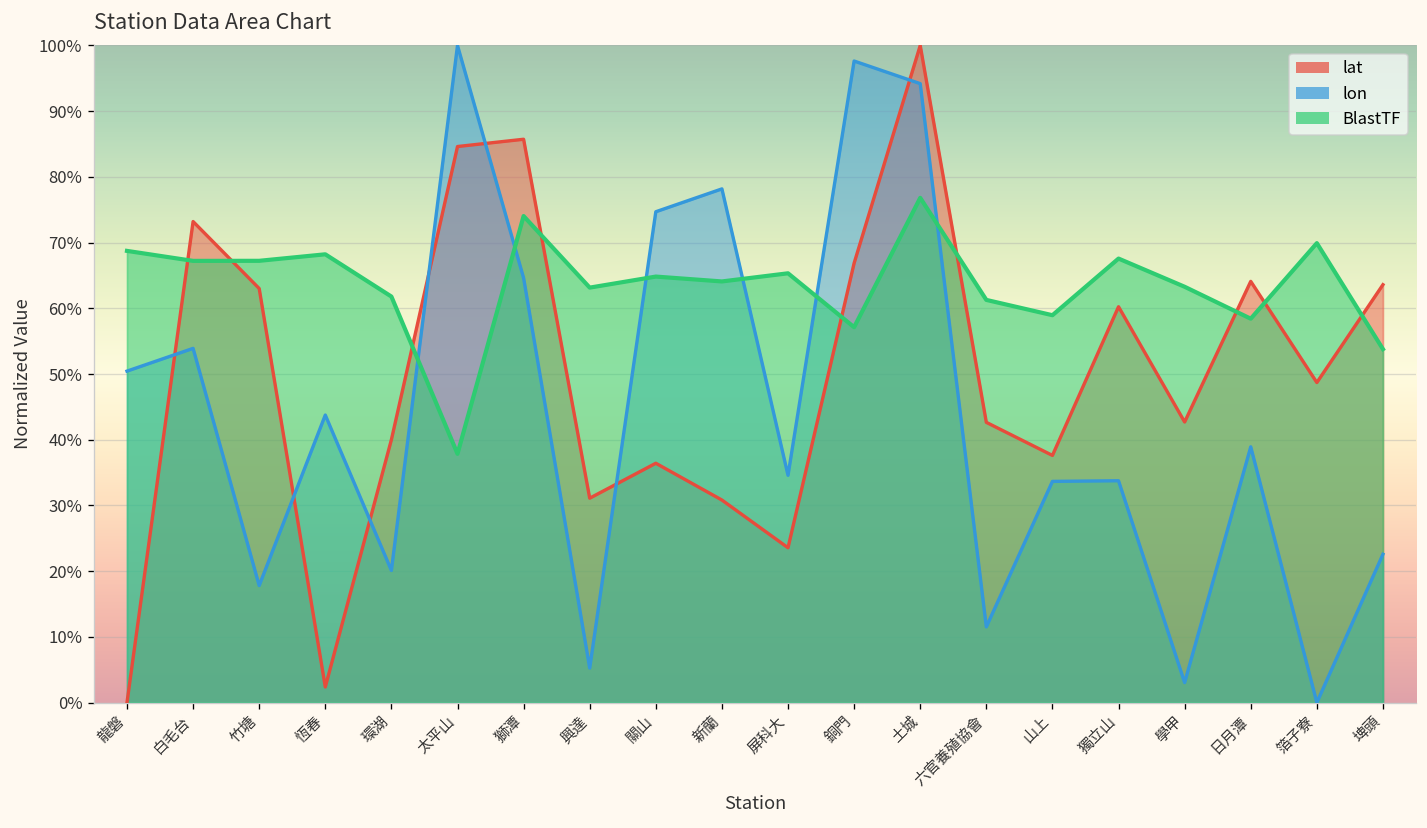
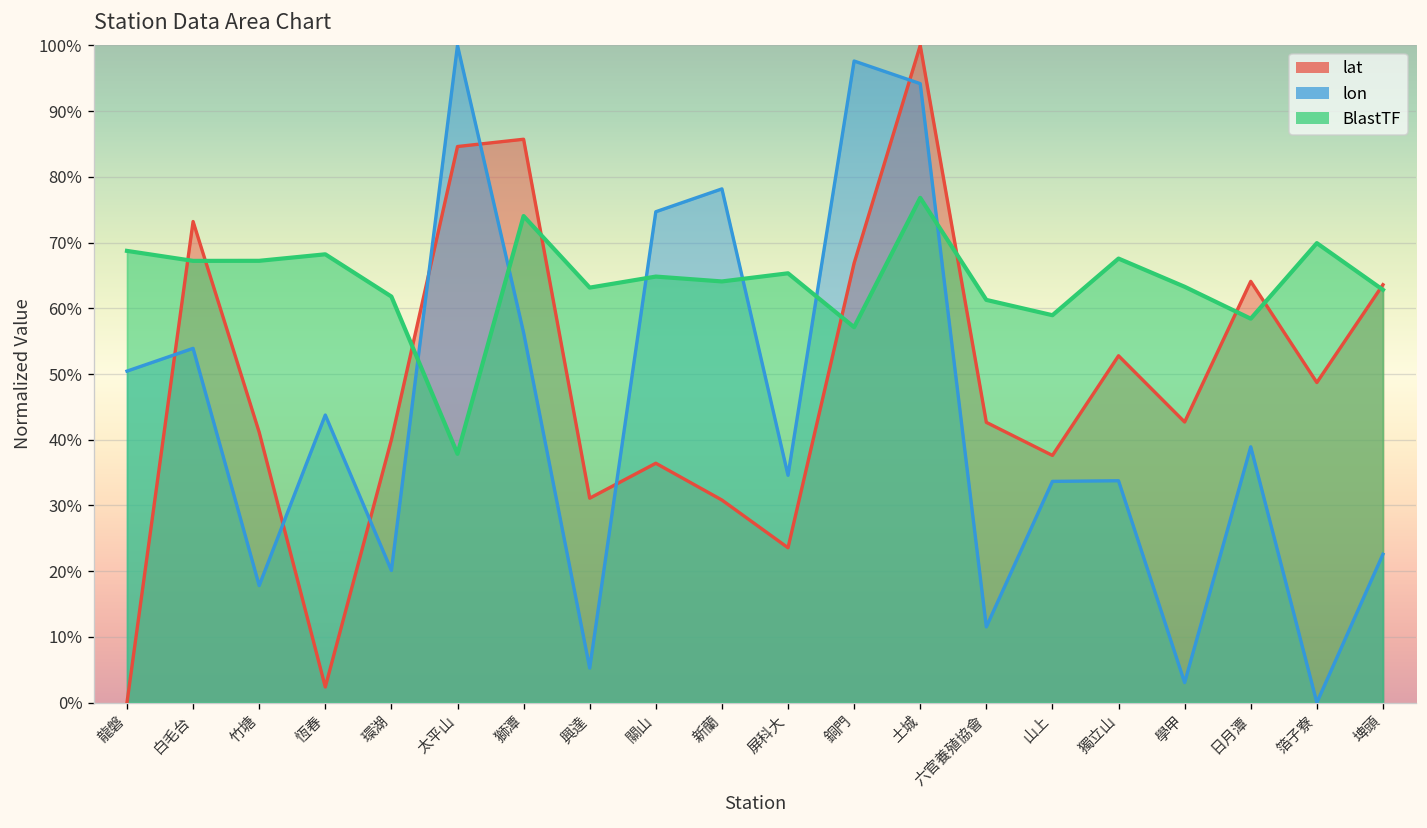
lat, 竹塘: 63% -> 41%
lon, 獅潭: 65% -> 56%
lat, 獨立山: 60% -> 53%
BlastTF, 埤頭: 54% -> 63%
